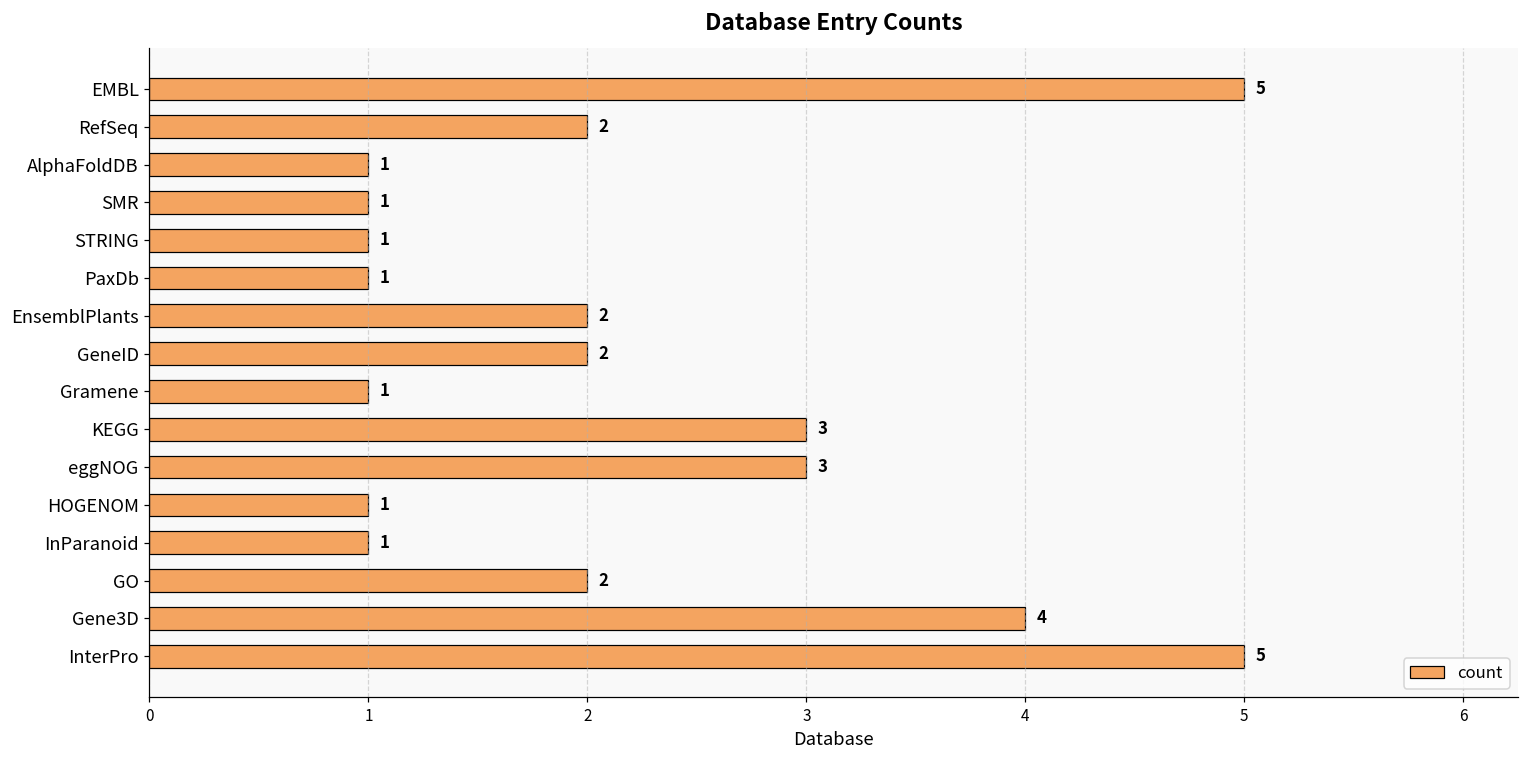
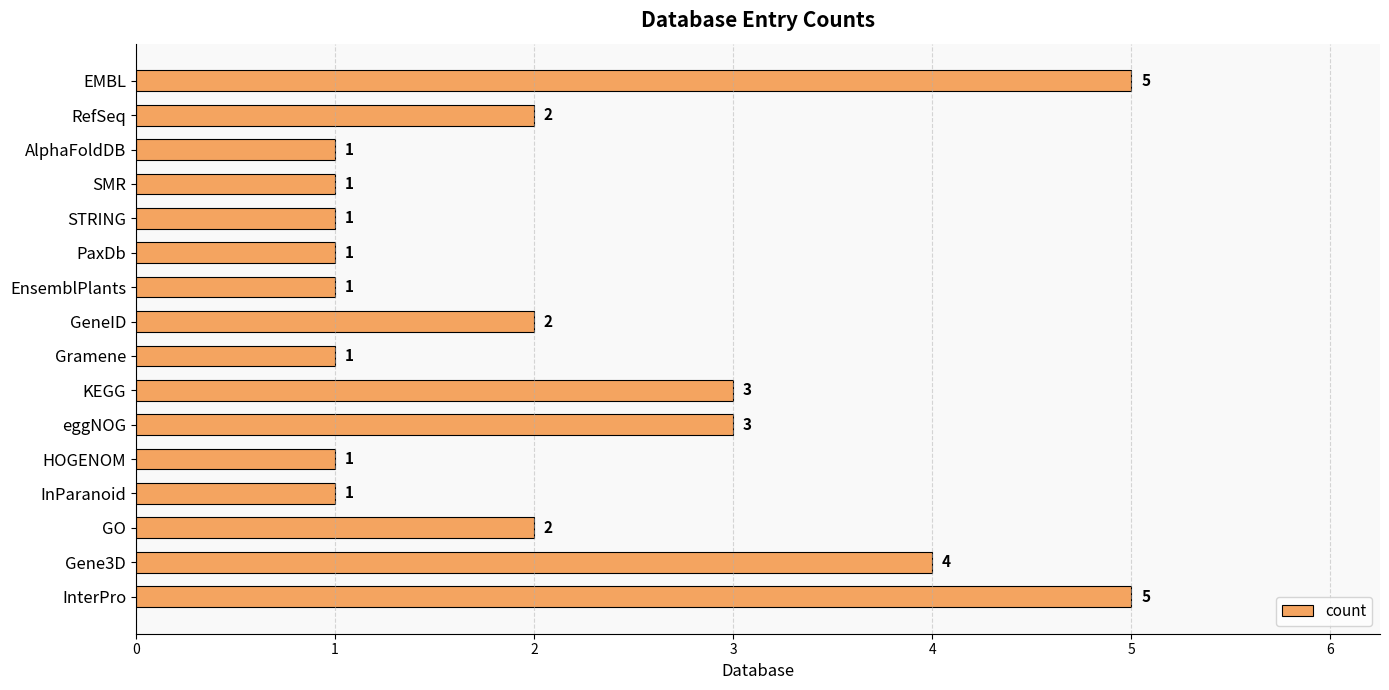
EnsemblPlants: 2 -> 1
